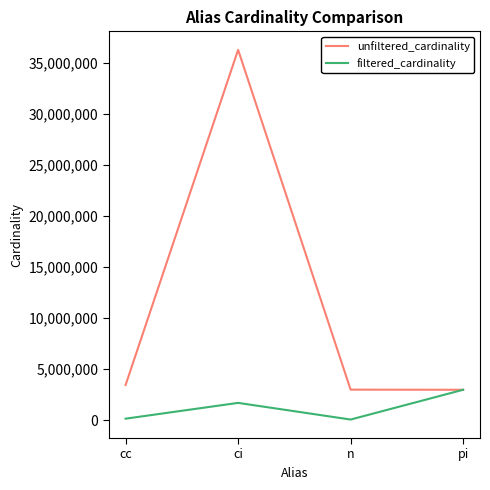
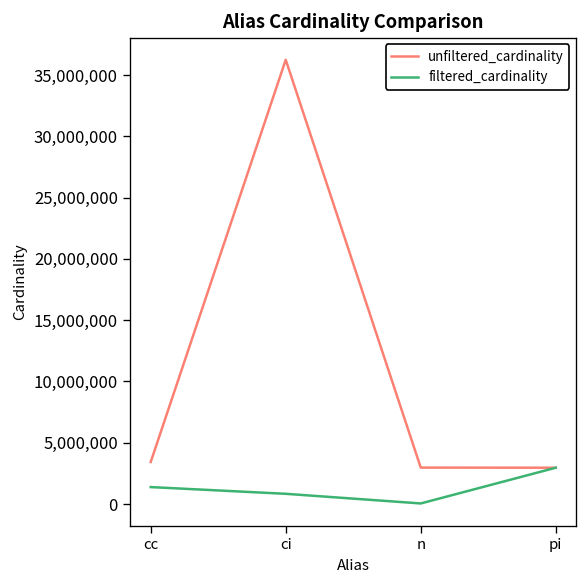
filtered_cardinality, cc: 100,000 -> 1,400,000
filtered_cardinality, ci: 1,700,000 -> 800,000
